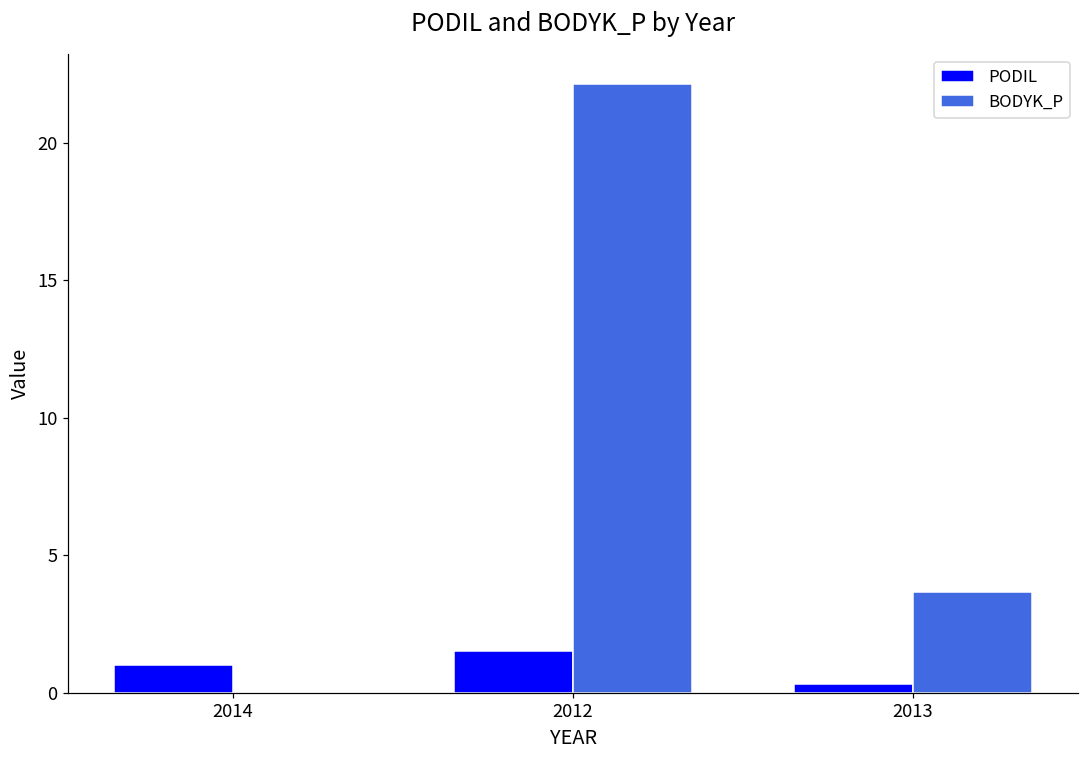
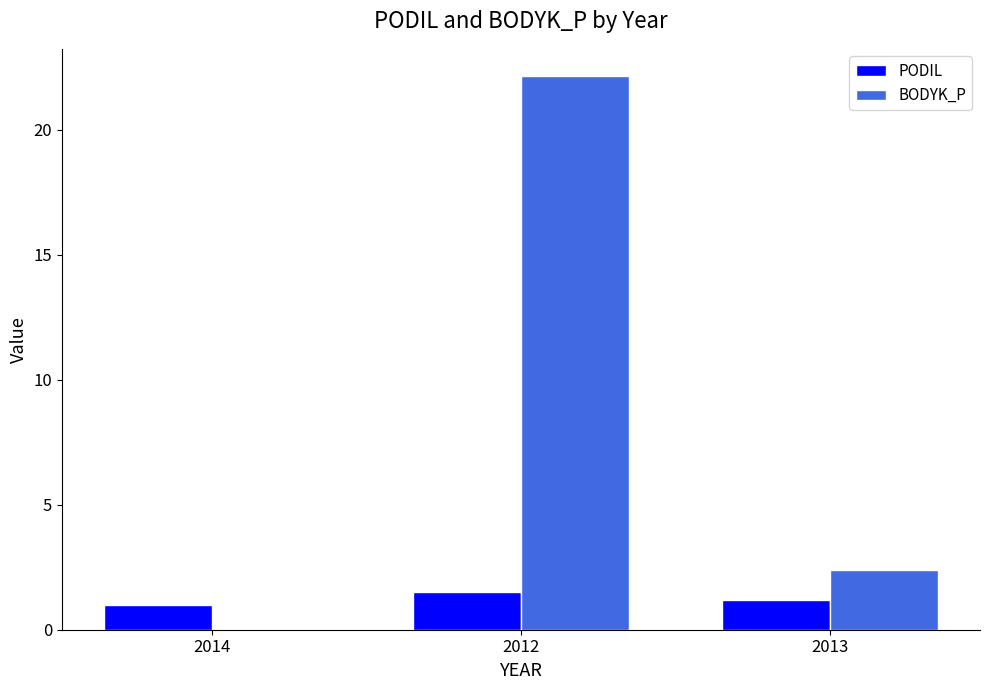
PODIL, 2013: 0.3 -> 1.2
BODYK_P, 2013: 3.7 -> 2.4
